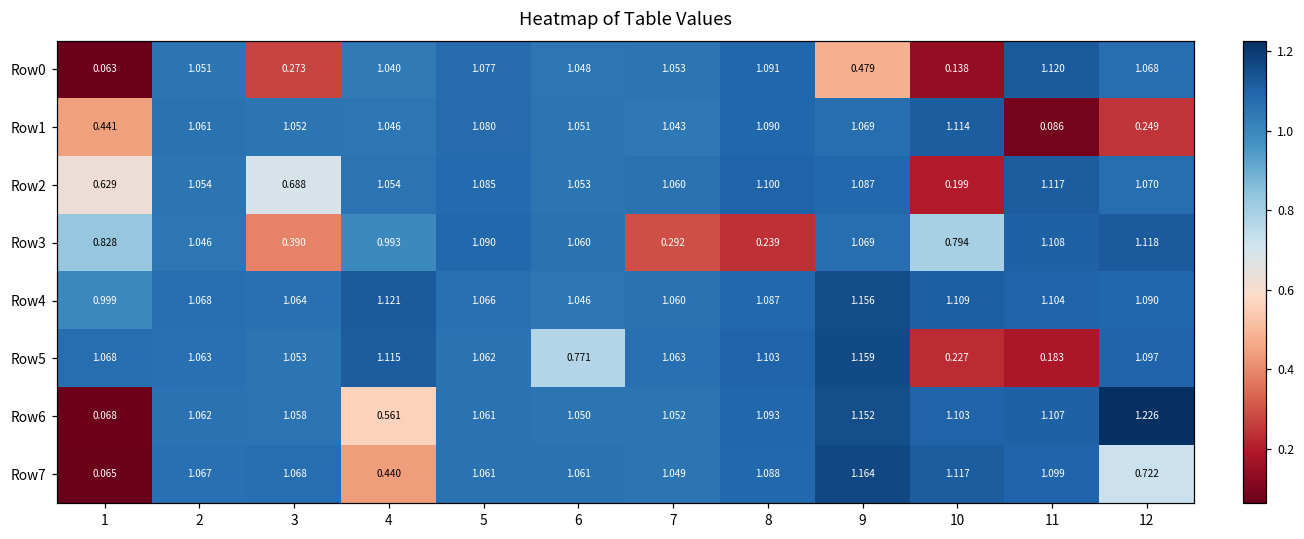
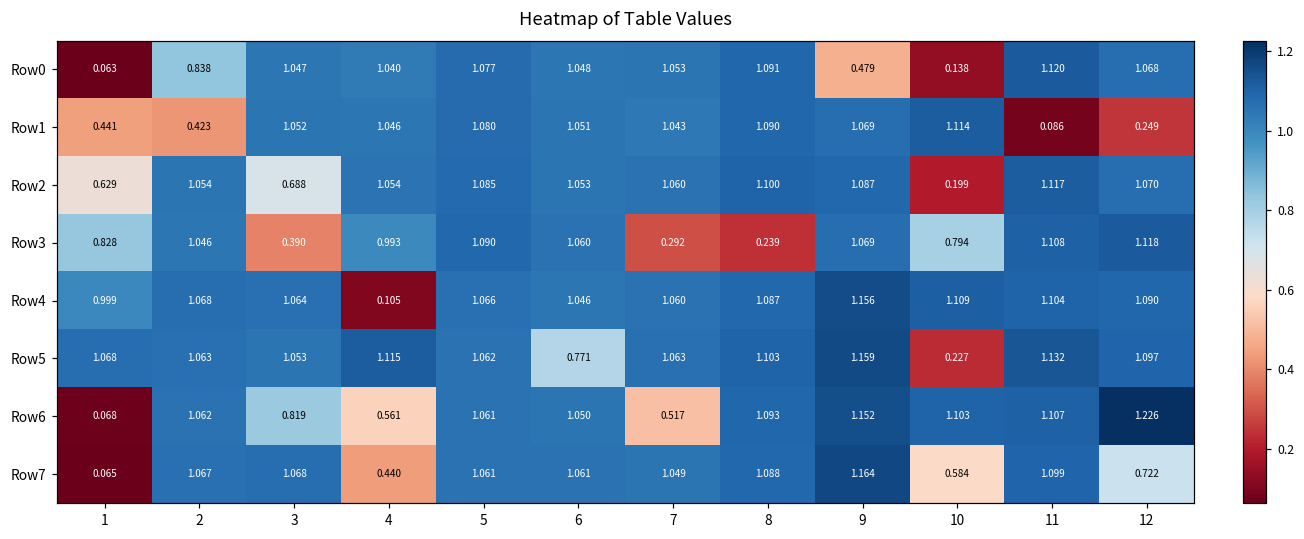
Row0, 2: 1.051 -> 0.838
Row0, 3: 0.273 -> 1.047
Row1, 2: 1.061 -> 0.423
Row4, 4: 1.121 -> 0.105
Row5, 11: 0.183 -> 1.132
Row6, 3: 1.058 -> 0.819
Row6, 7: 1.052 -> 0.517
Row7, 10: 1.117 -> 0.584
